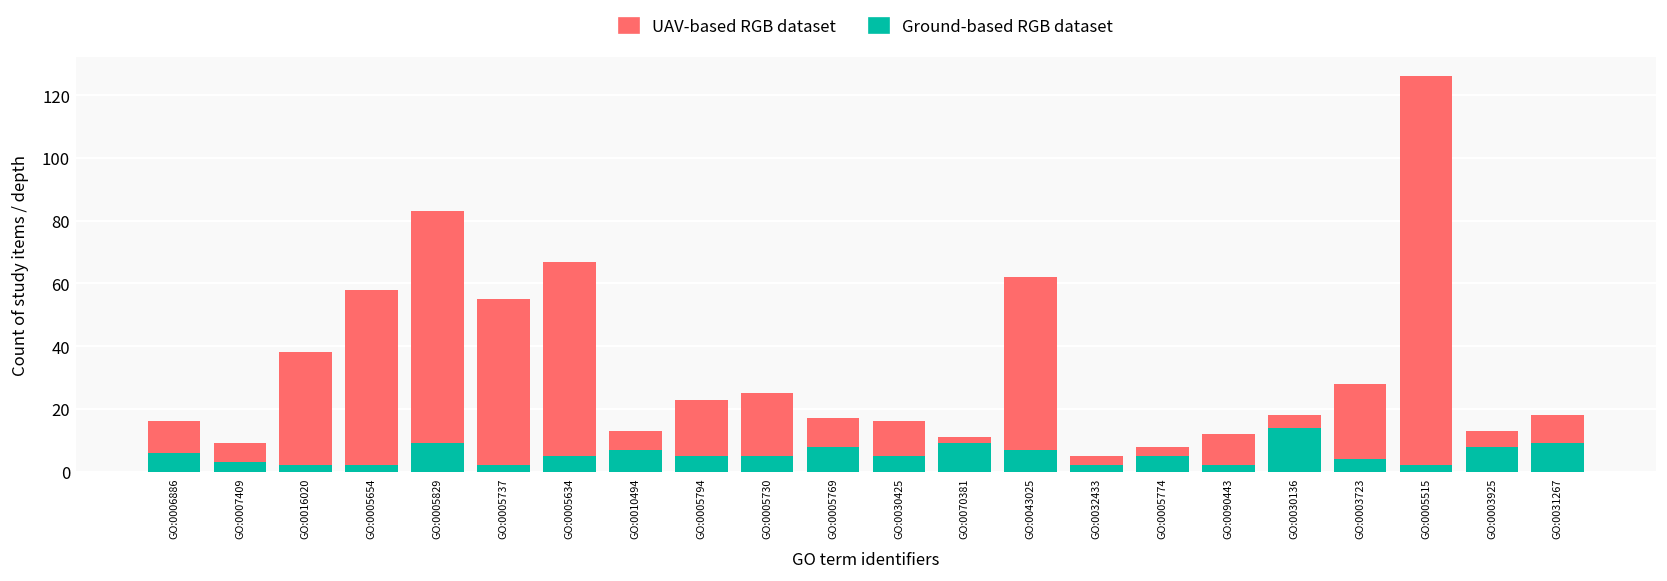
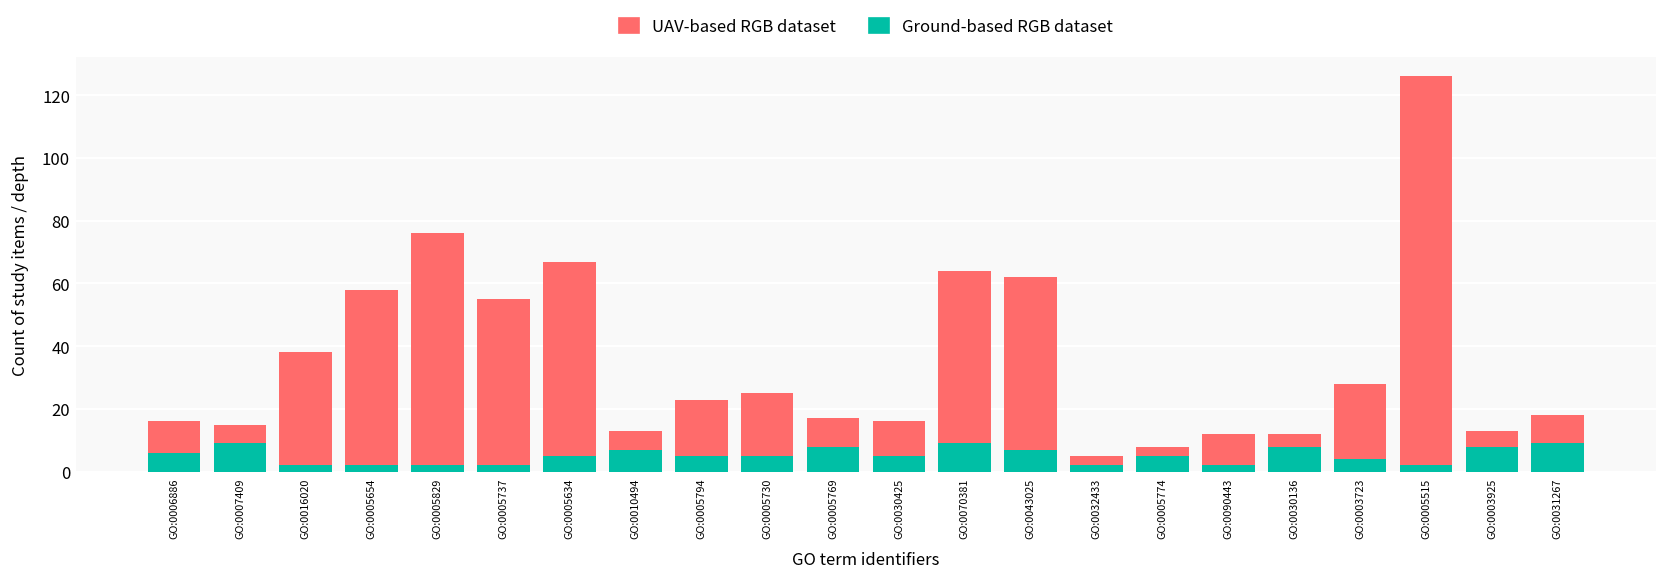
Ground-based RGB dataset, GO:0007409: 3 -> 9
Ground-based RGB dataset, GO:0005829: 9 -> 2
UAV-based RGB dataset, GO:0070381: 2 -> 55
Ground-based RGB dataset, GO:0030136: 14 -> 8
